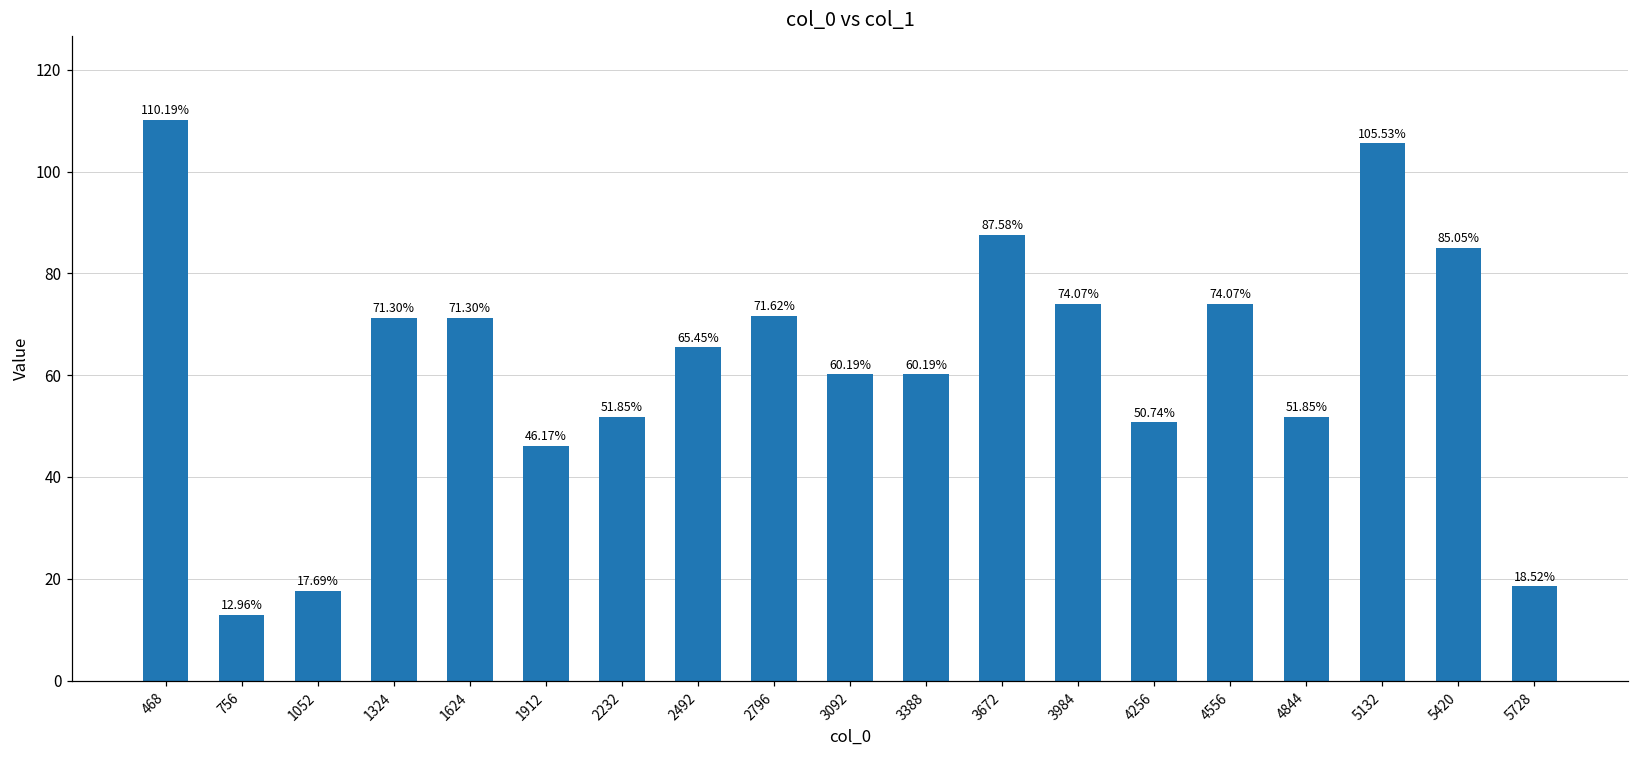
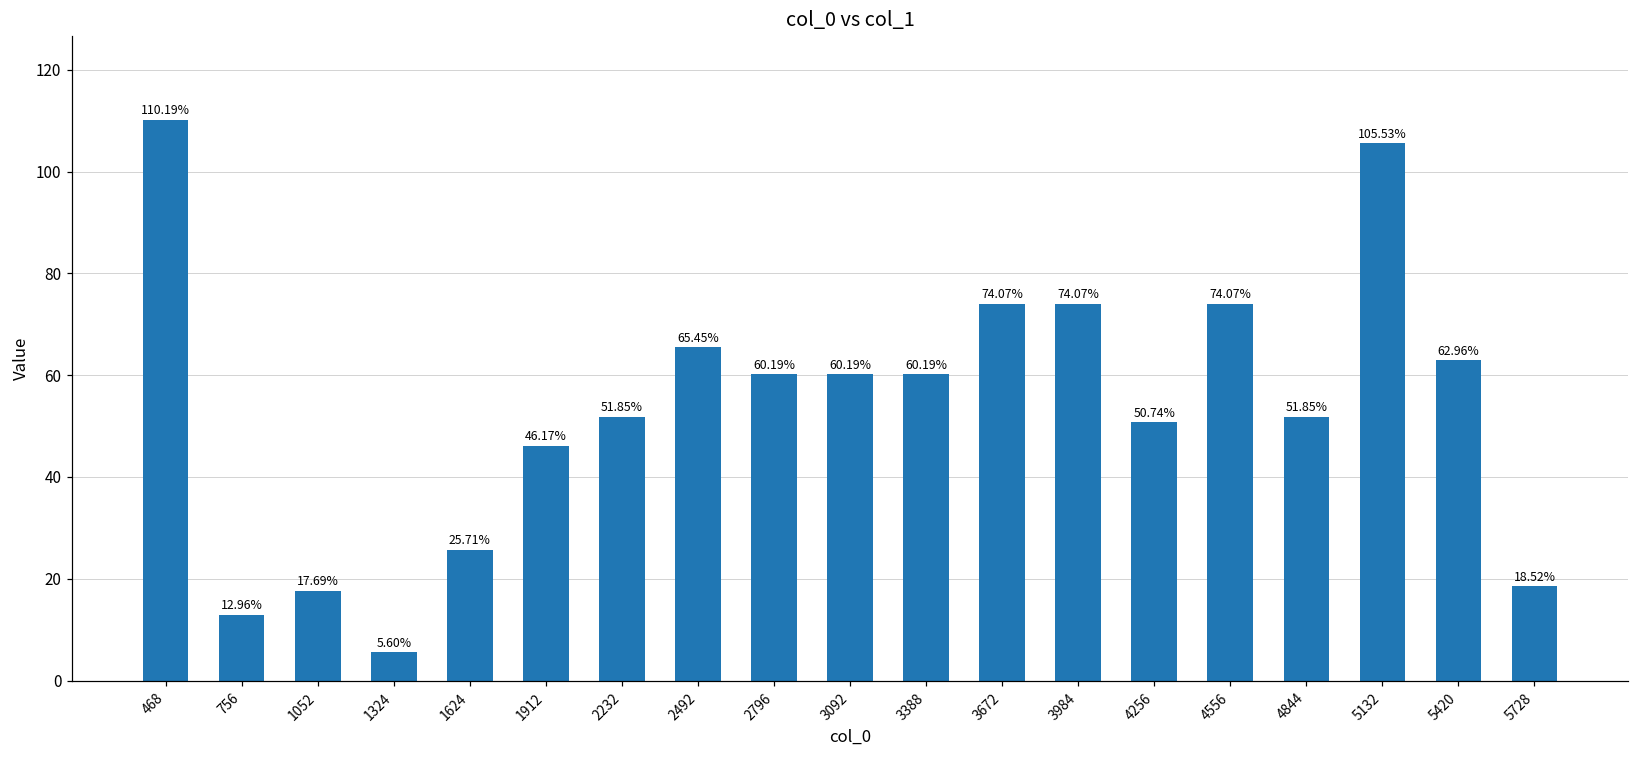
1324: 71.30% -> 5.60%
1624: 71.30% -> 25.71%
2796: 71.62% -> 60.19%
3672: 87.58% -> 74.07%
5420: 85.05% -> 62.96%
